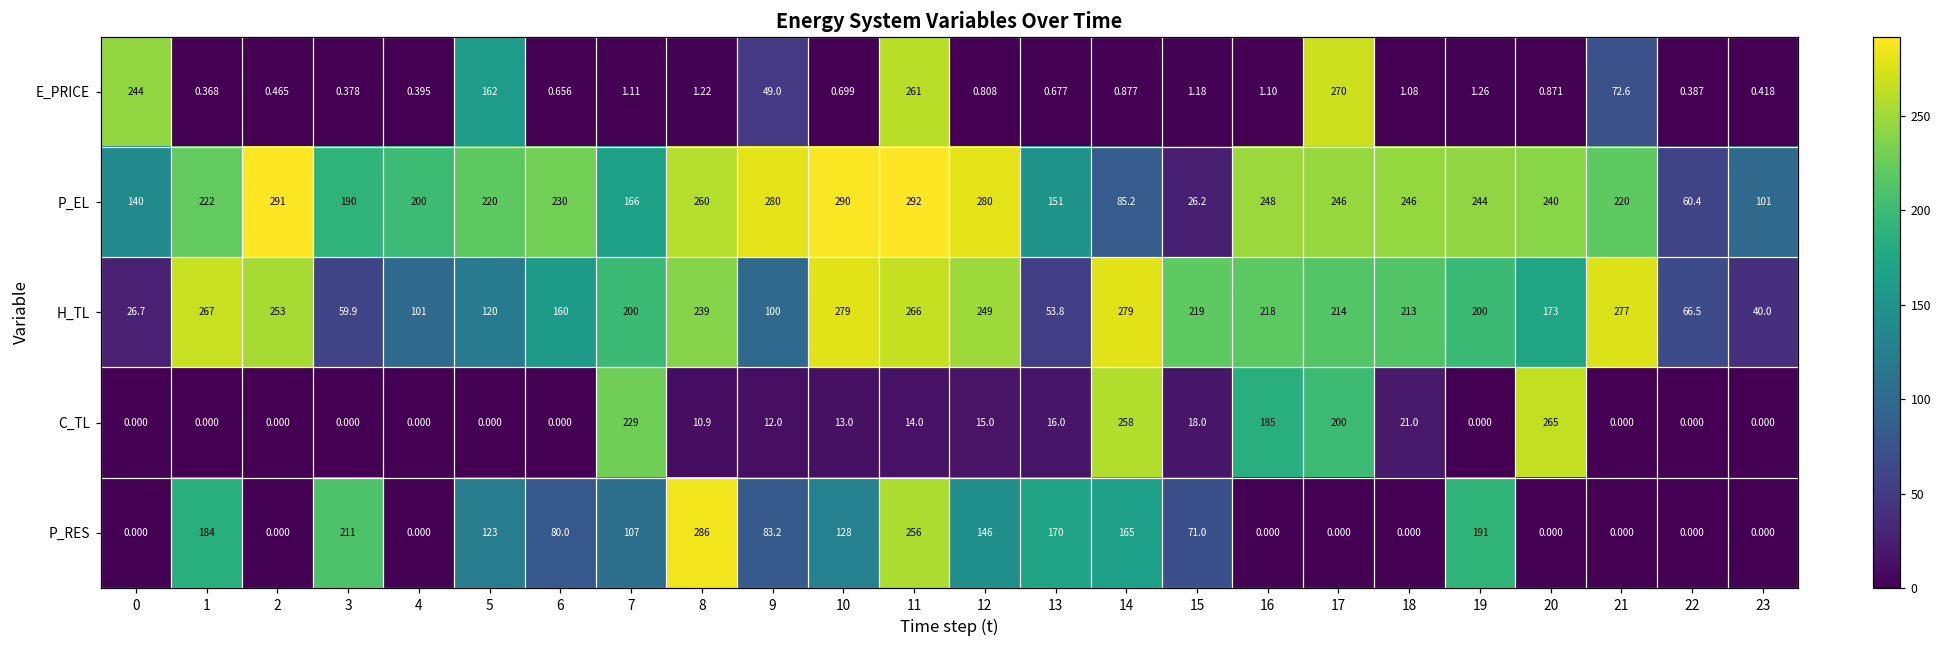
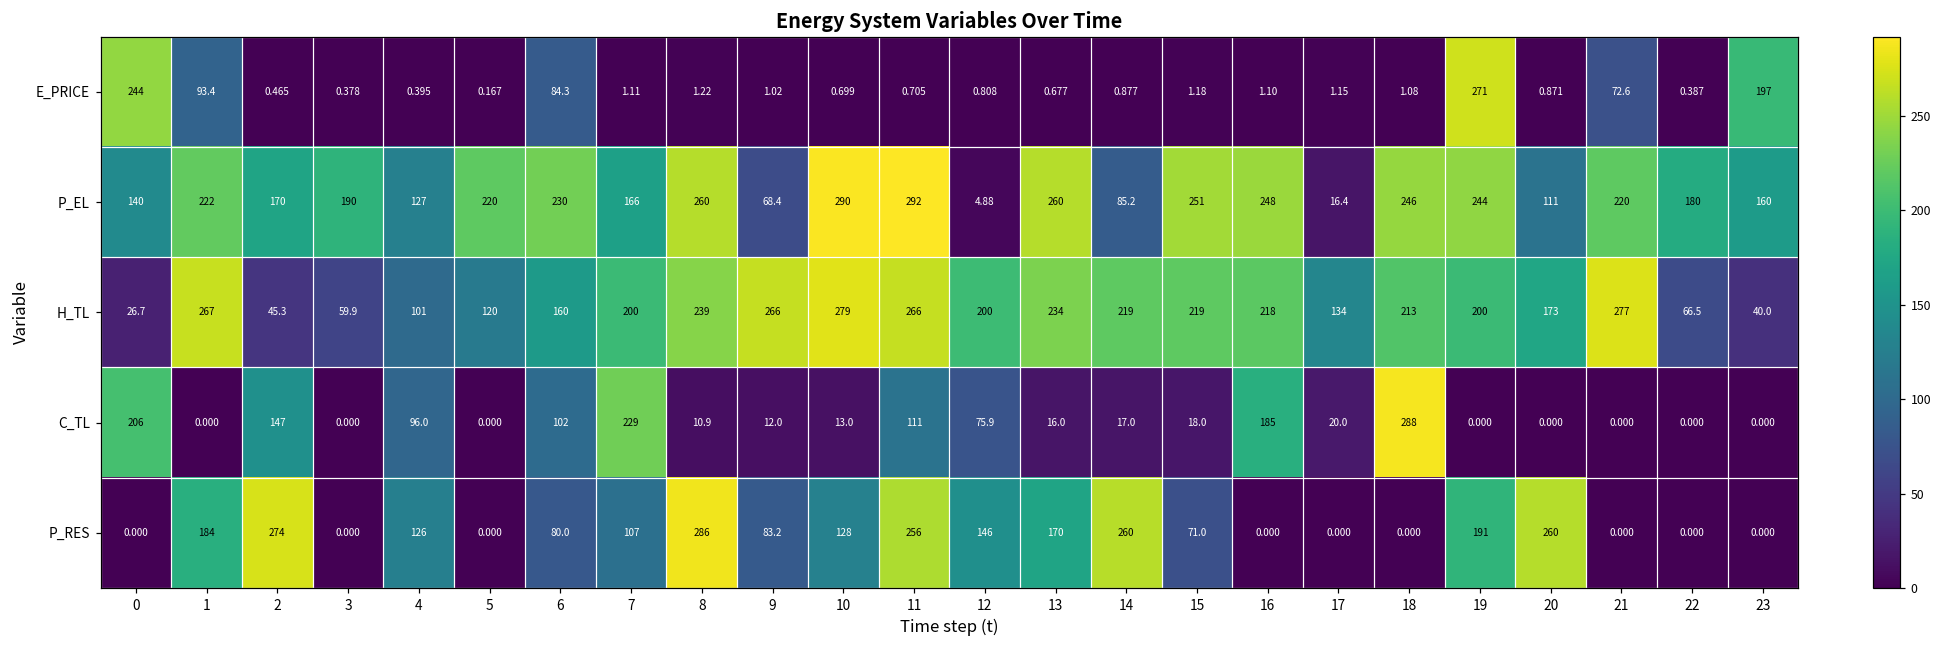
E_PRICE, 1: 0.368 -> 93.4
E_PRICE, 5: 162 -> 0.167
E_PRICE, 6: 0.656 -> 84.3
E_PRICE, 9: 49.0 -> 1.02
E_PRICE, 11: 261 -> 0.705
E_PRICE, 17: 270 -> 1.15
E_PRICE, 19: 1.26 -> 271
E_PRICE, 23: 0.418 -> 197
P_EL, 2: 291 -> 170
P_EL, 4: 200 -> 127
P_EL, 9: 280 -> 68.4
P_EL, 12: 280 -> 4.88
P_EL, 13: 151 -> 260
P_EL, 15: 26.2 -> 251
P_EL, 17: 246 -> 16.4
P_EL, 20: 240 -> 111
P_EL, 22: 60.4 -> 180
P_EL, 23: 101 -> 160
H_TL, 2: 253 -> 45.3
H_TL, 9: 100 -> 266
H_TL, 12: 249 -> 200
H_TL, 13: 53.8 -> 234
H_TL, 14: 279 -> 219
H_TL, 17: 214 -> 134
C_TL, 0: 0.000 -> 206
C_TL, 2: 0.000 -> 147
C_TL, 4: 0.000 -> 96.0
C_TL, 6: 0.000 -> 102
C_TL, 11: 14.0 -> 111
C_TL, 12: 15.0 -> 75.9
C_TL, 14: 258 -> 17.0
C_TL, 17: 200 -> 20.0
C_TL, 18: 21.0 -> 288
C_TL, 20: 265 -> 0.000
P_RES, 2: 0.000 -> 274
P_RES, 3: 211 -> 0.000
P_RES, 4: 0.000 -> 126
P_RES, 5: 123 -> 0.000
P_RES, 14: 165 -> 260
P_RES, 20: 0.000 -> 260
